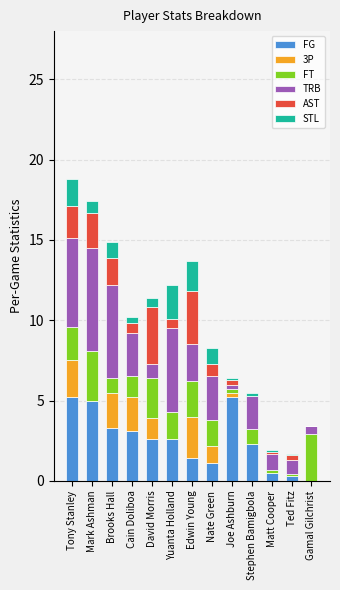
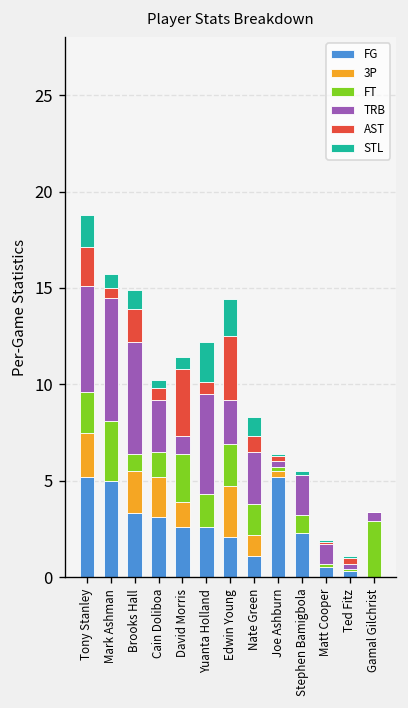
AST, Mark Ashman: 2.2 -> 0.5
FG, Edwin Young: 1.4 -> 2.1
TRB, Ted Fitz: 0.9 -> 0.3
